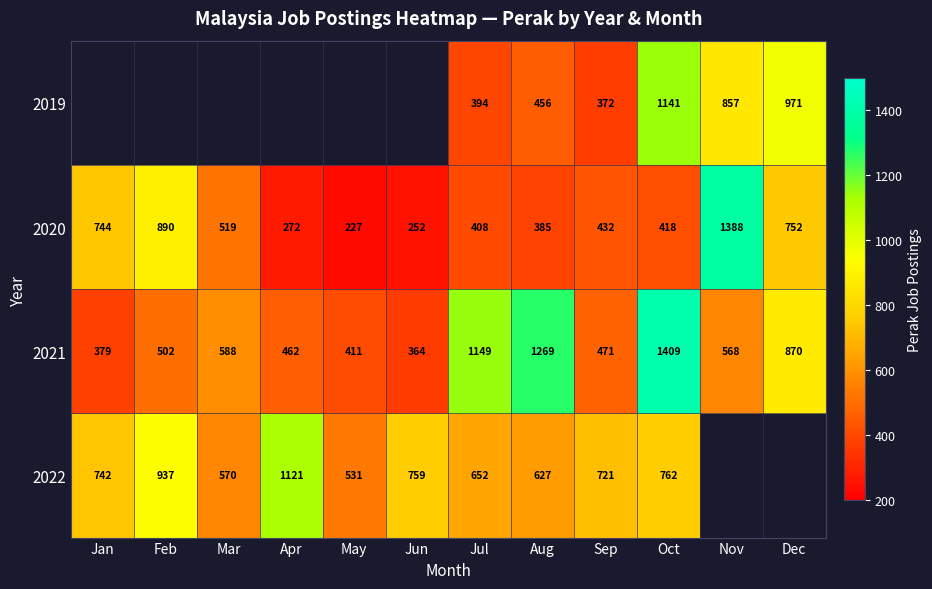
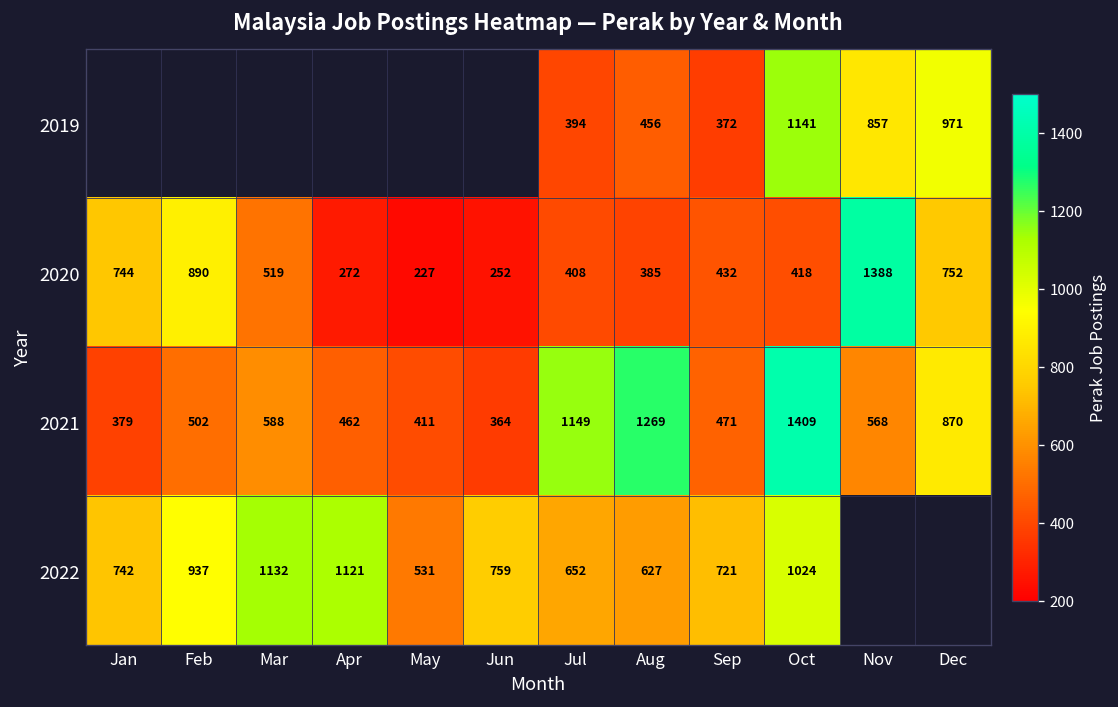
2022, Mar: 570 -> 1132
2022, Oct: 762 -> 1024
